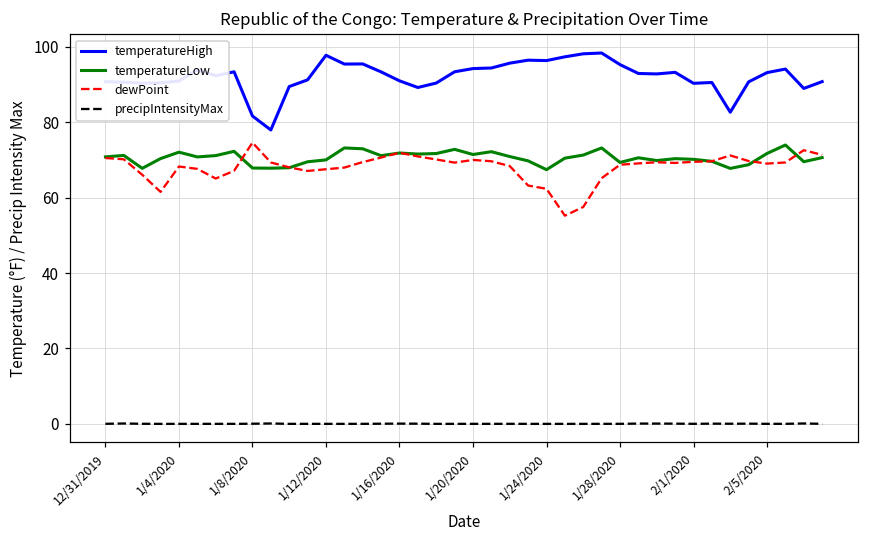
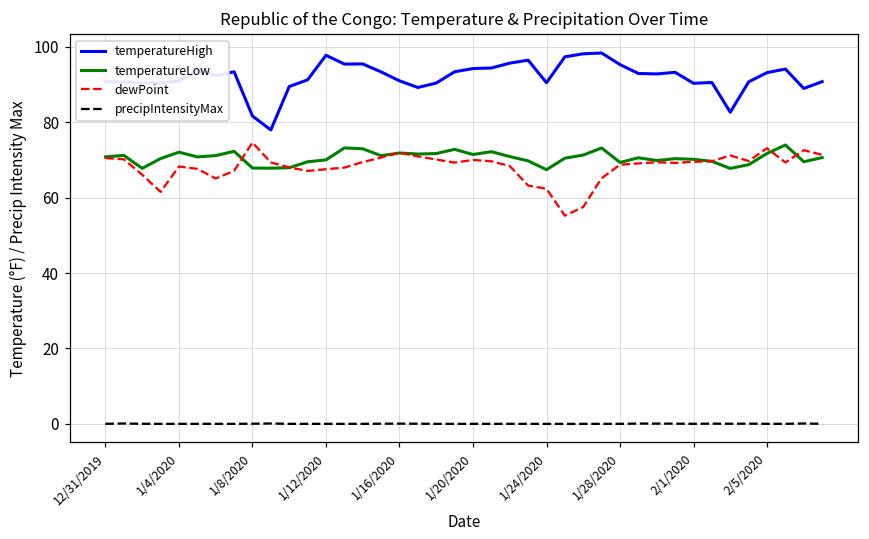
temperatureHigh, 1/24/2020: 96 -> 91
dewPoint, 2/5/2020: 69 -> 73
